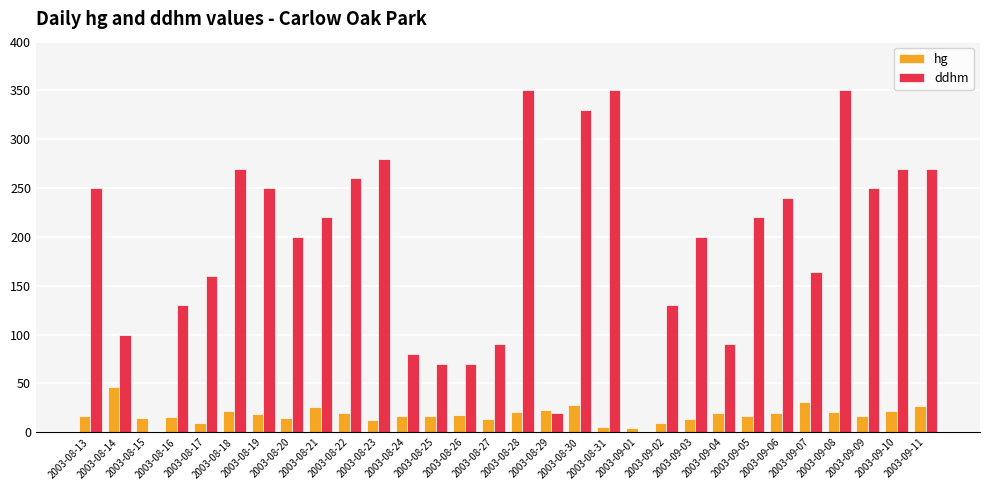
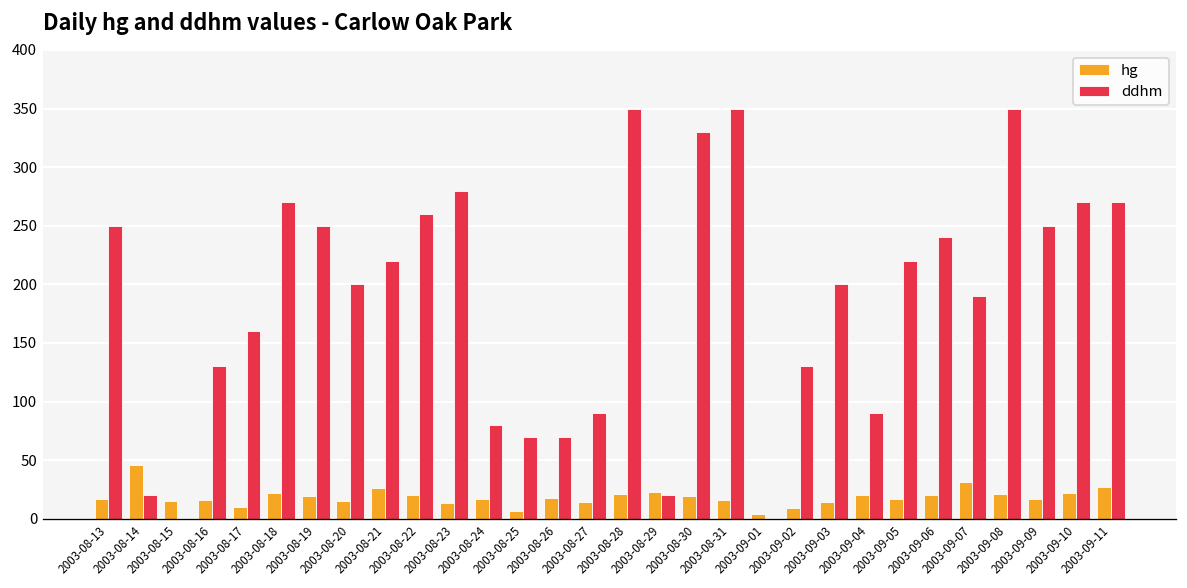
ddhm, 2003-08-14: 100 -> 20
hg, 2003-08-25: 20 -> 10
hg, 2003-08-30: 30 -> 20
hg, 2003-08-31: 10 -> 20
ddhm, 2003-09-07: 160 -> 190
